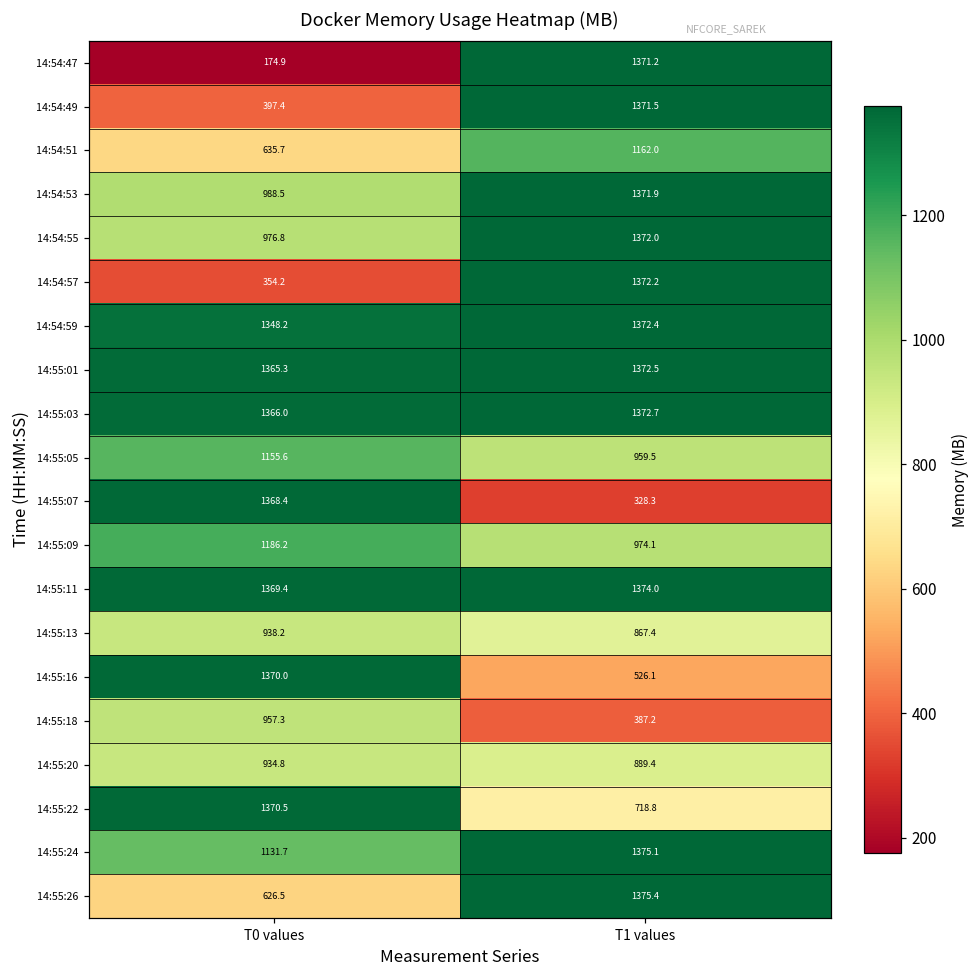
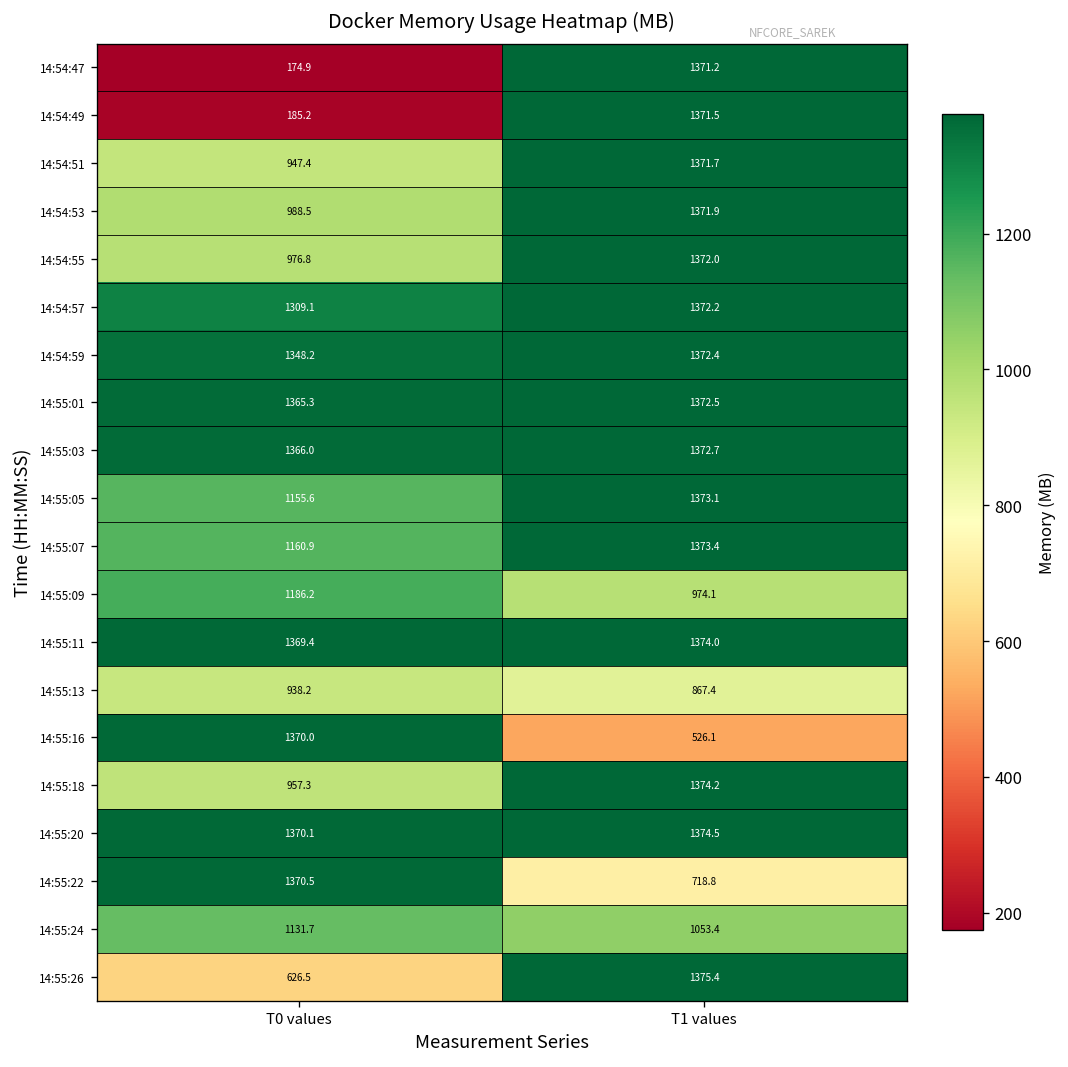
14:54:49, T0 values: 397.4 -> 185.2
14:54:51, T0 values: 635.7 -> 947.4
14:54:51, T1 values: 1162.0 -> 1371.7
14:54:57, T0 values: 354.2 -> 1309.1
14:55:05, T1 values: 959.5 -> 1373.1
14:55:07, T0 values: 1368.4 -> 1160.9
14:55:07, T1 values: 328.3 -> 1373.4
14:55:18, T1 values: 387.2 -> 1374.2
14:55:20, T0 values: 934.8 -> 1370.1
14:55:20, T1 values: 889.4 -> 1374.5
14:55:24, T1 values: 1375.1 -> 1053.4
